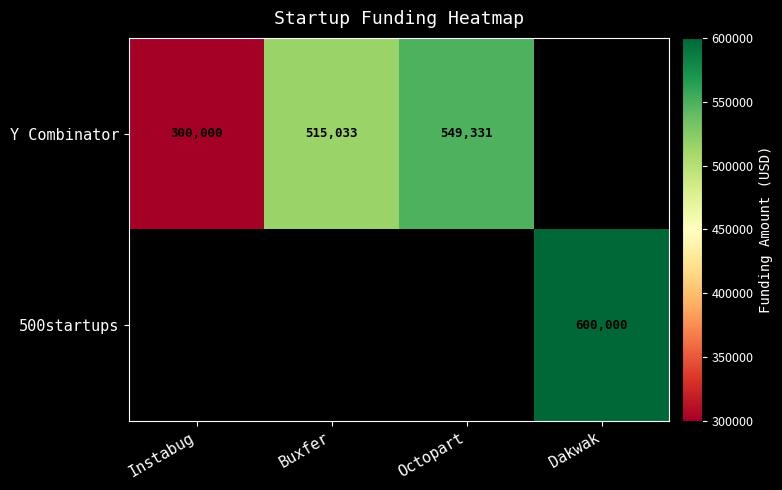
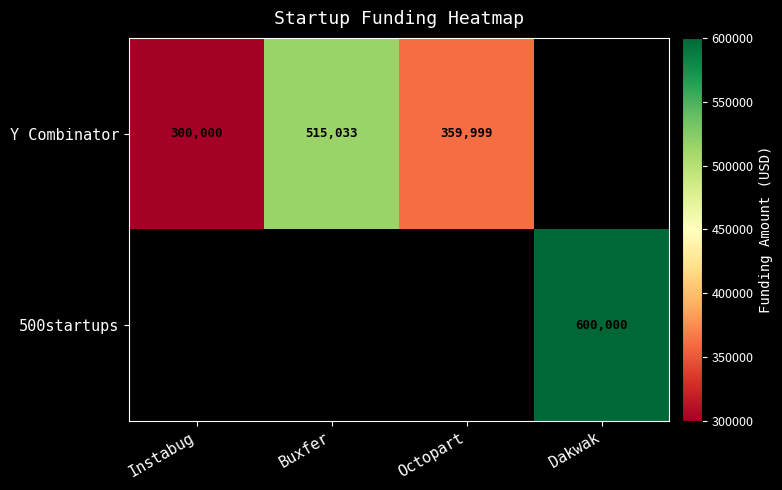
Y Combinator, Octopart: 549,331 -> 359,999
